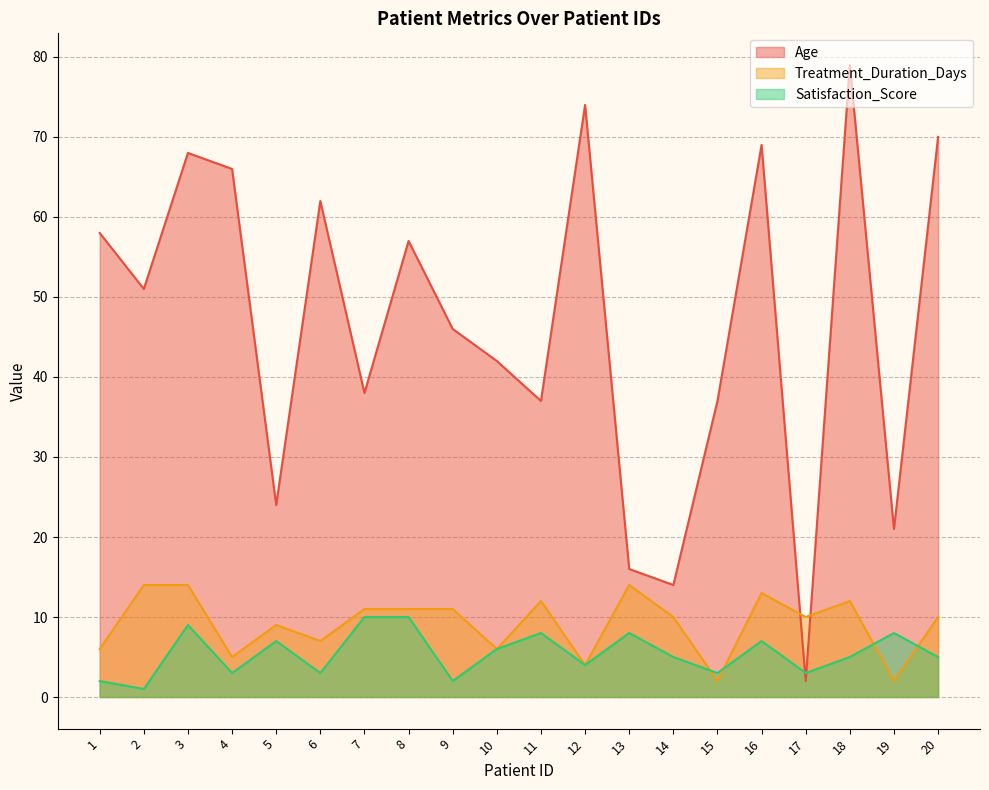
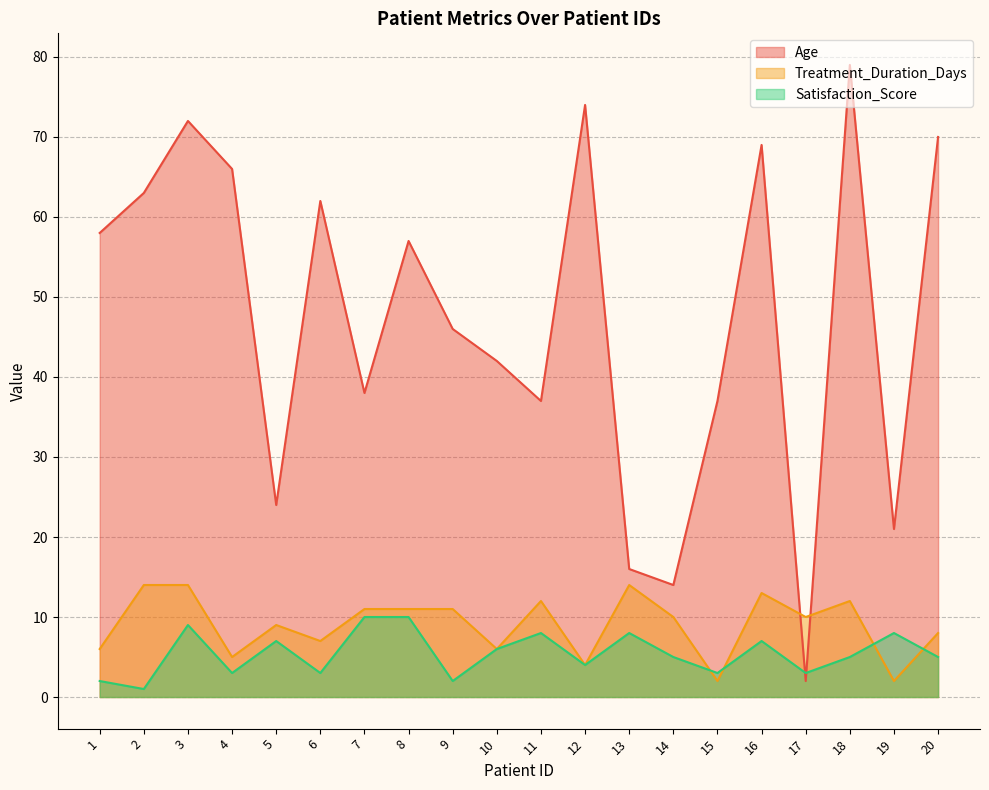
Age, 2: 51 -> 63
Age, 3: 68 -> 72
Treatment_Duration_Days, 20: 10 -> 8
